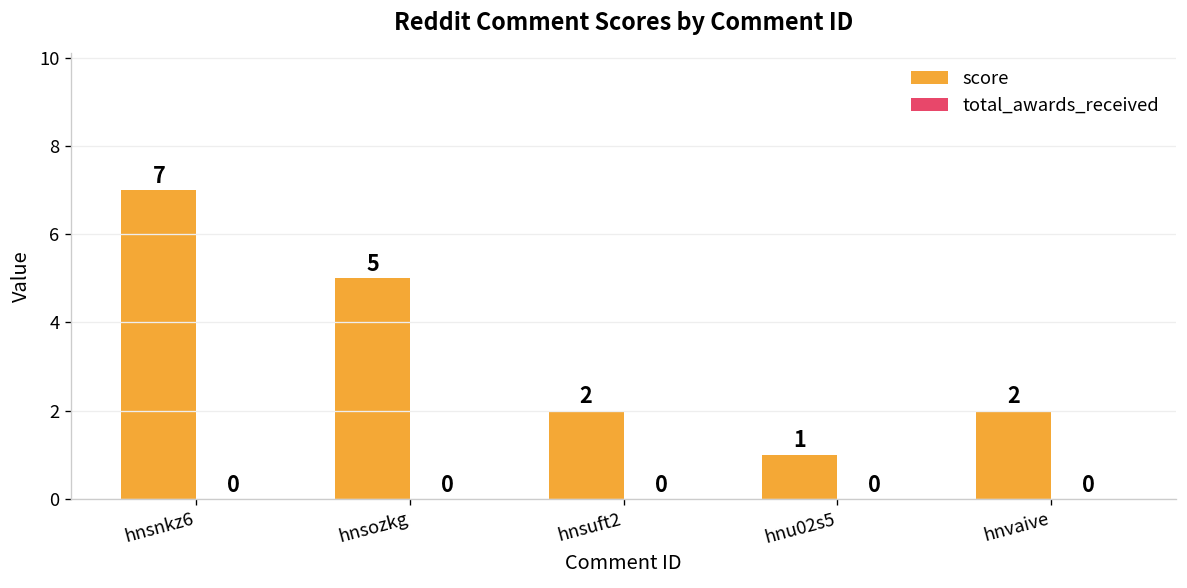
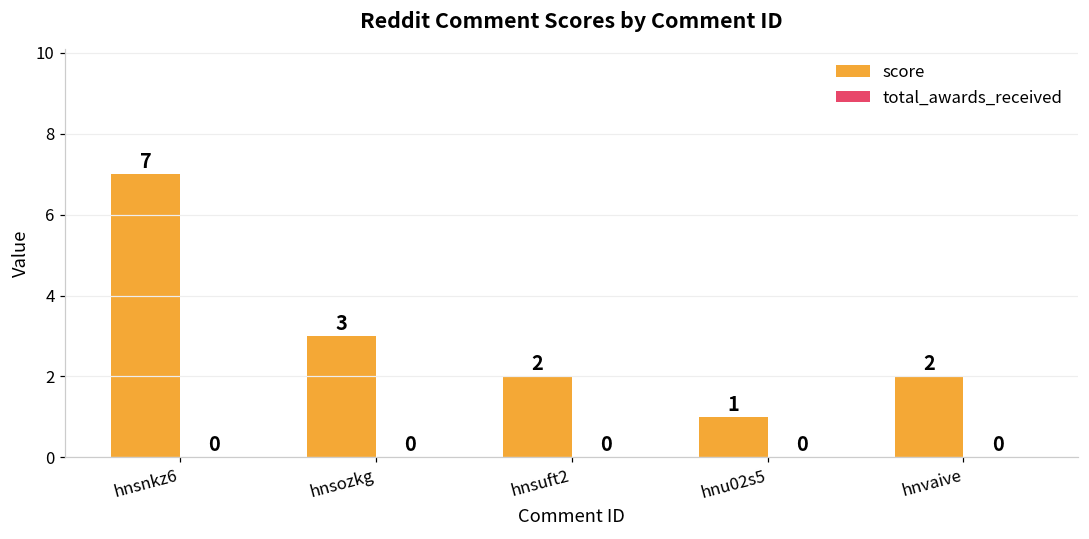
score, hnsozkg: 5 -> 3
